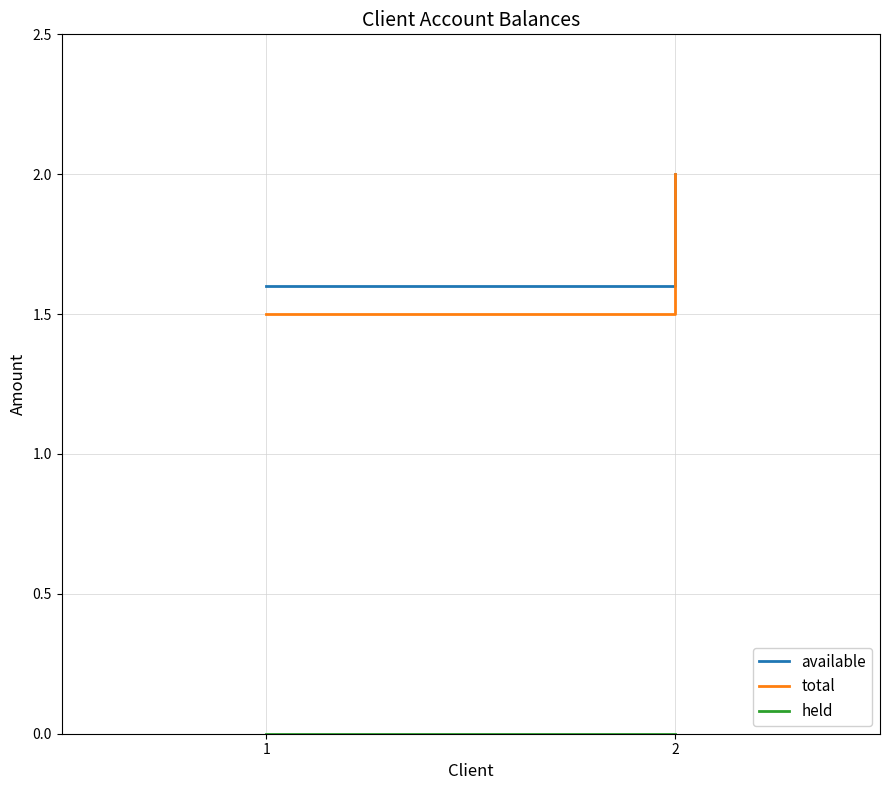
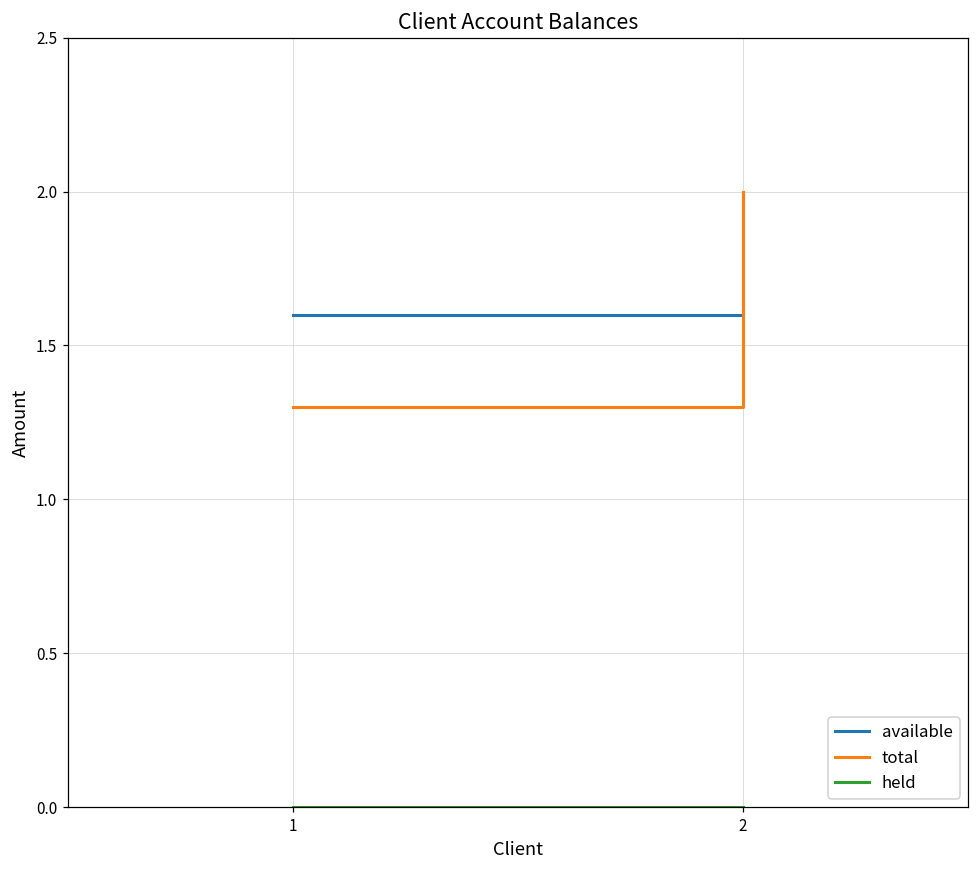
total, 1: 1.5 -> 1.3
